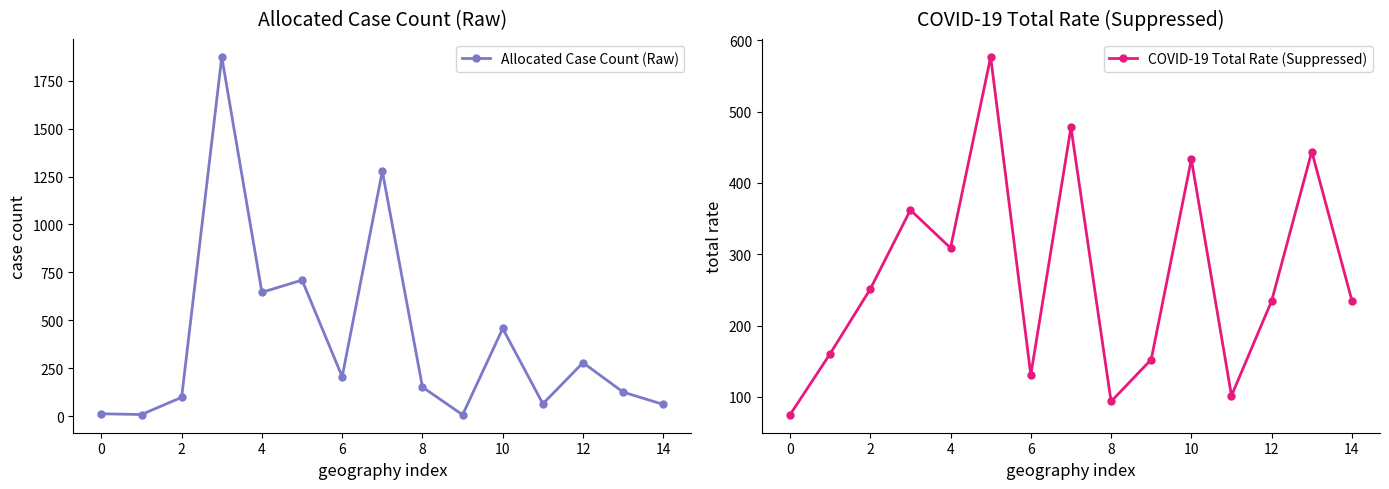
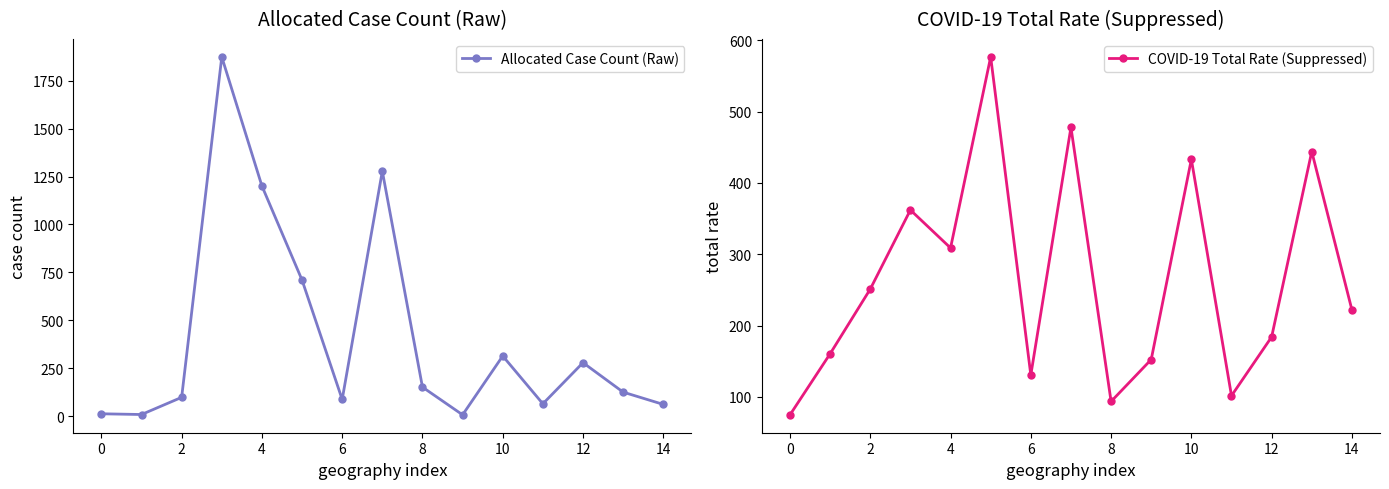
Allocated Case Count (Raw), 4: 650 -> 1200
Allocated Case Count (Raw), 6: 210 -> 90
Allocated Case Count (Raw), 10: 460 -> 310
COVID-19 Total Rate (Suppressed), 12: 230 -> 180
COVID-19 Total Rate (Suppressed), 14: 230 -> 220
